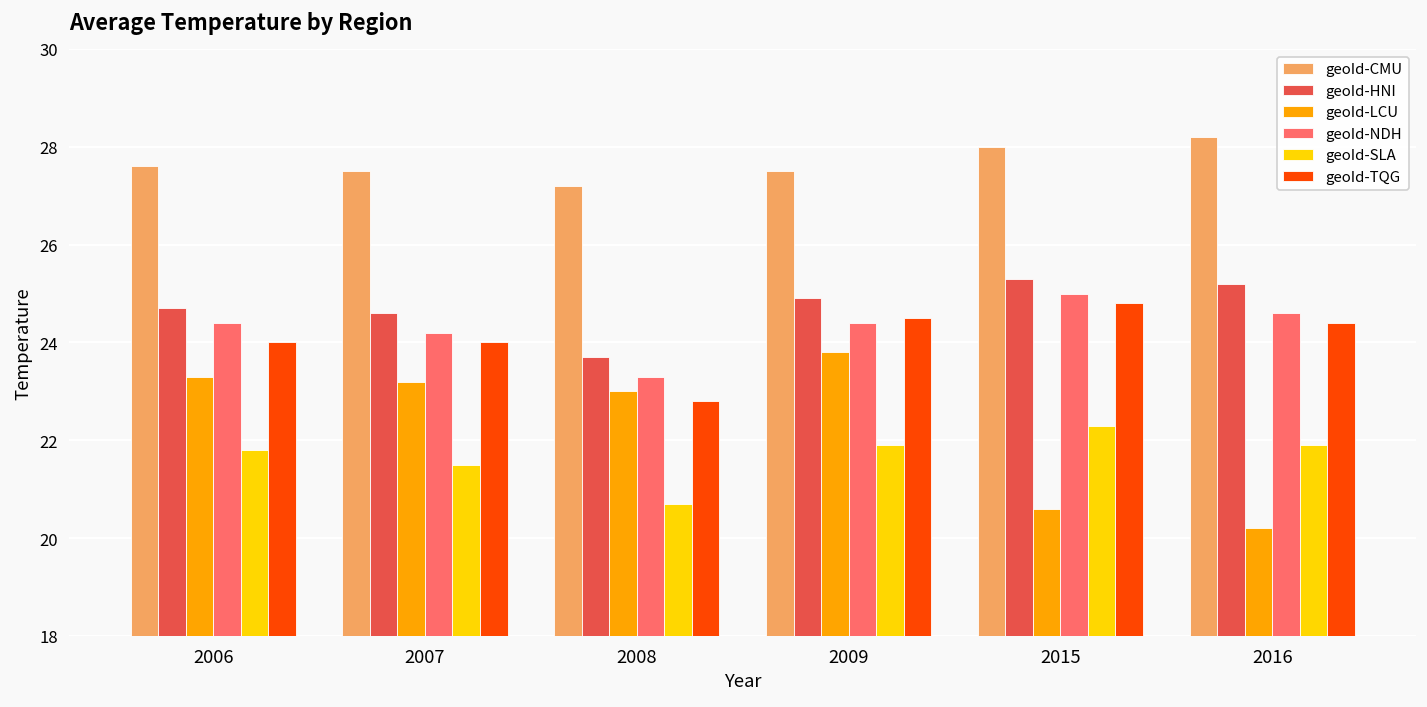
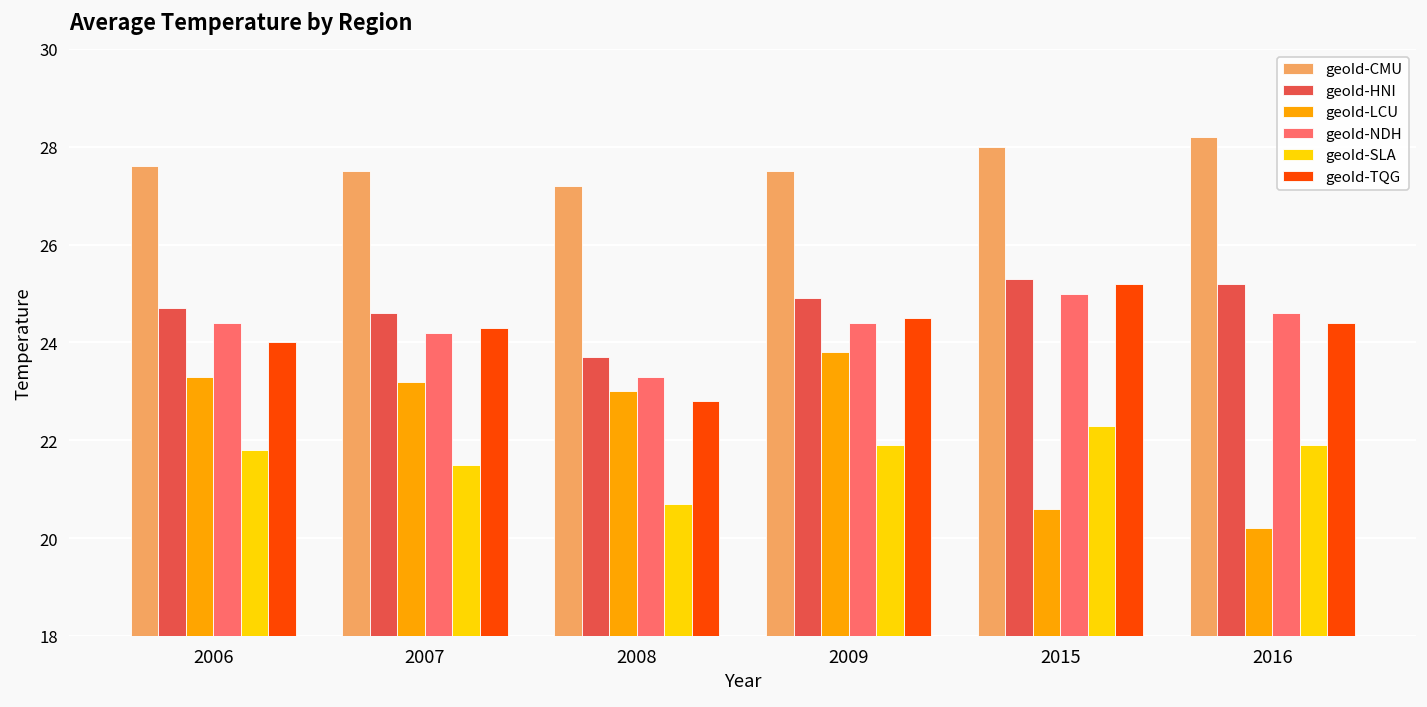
geoId-TQG, 2007: 24.0 -> 24.3
geoId-TQG, 2015: 24.8 -> 25.2
